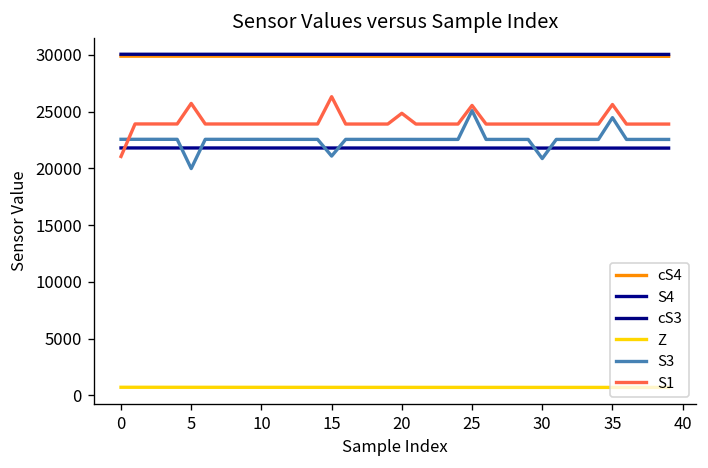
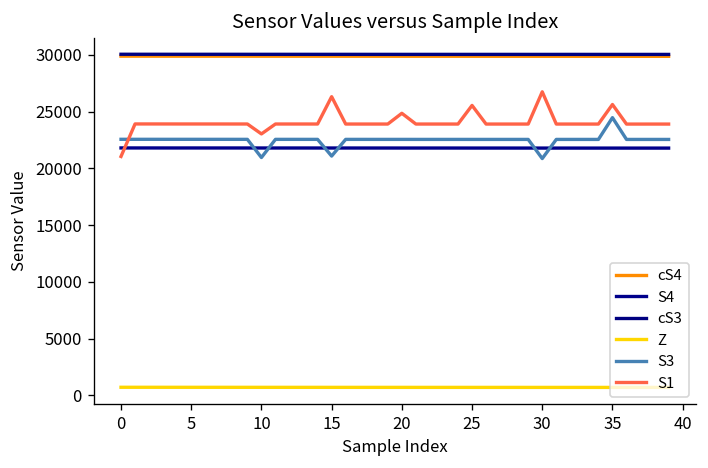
S3, 5: 20000 -> 23000
S1, 5: 26000 -> 24000
S3, 10: 23000 -> 21000
S1, 10: 24000 -> 23000
S3, 25: 25000 -> 23000
S1, 30: 24000 -> 27000
